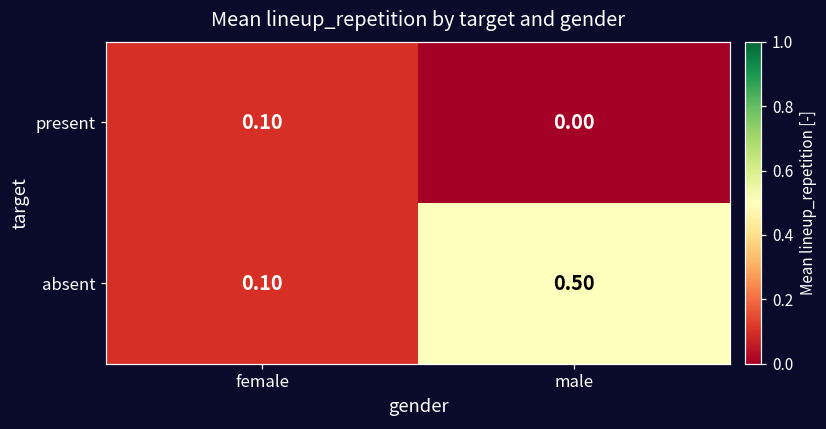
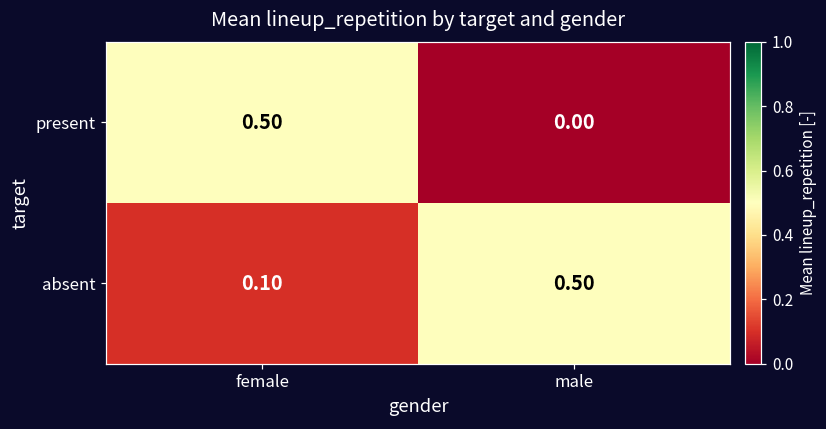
present, female: 0.10 -> 0.50
